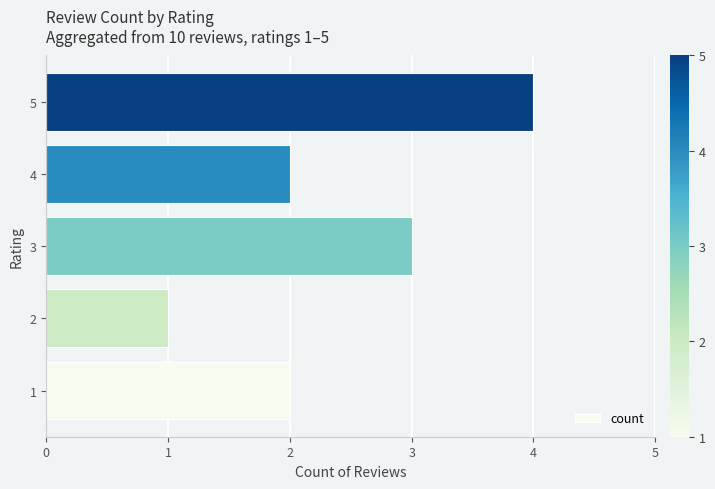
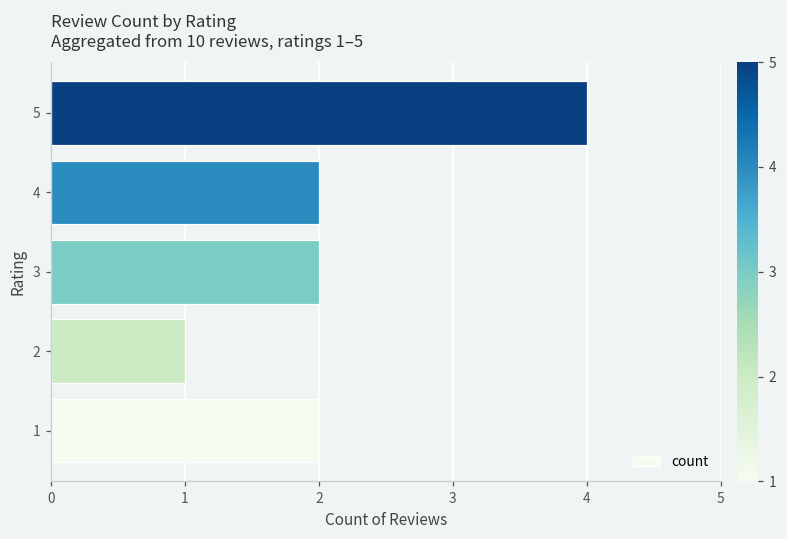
3: 3 -> 2
